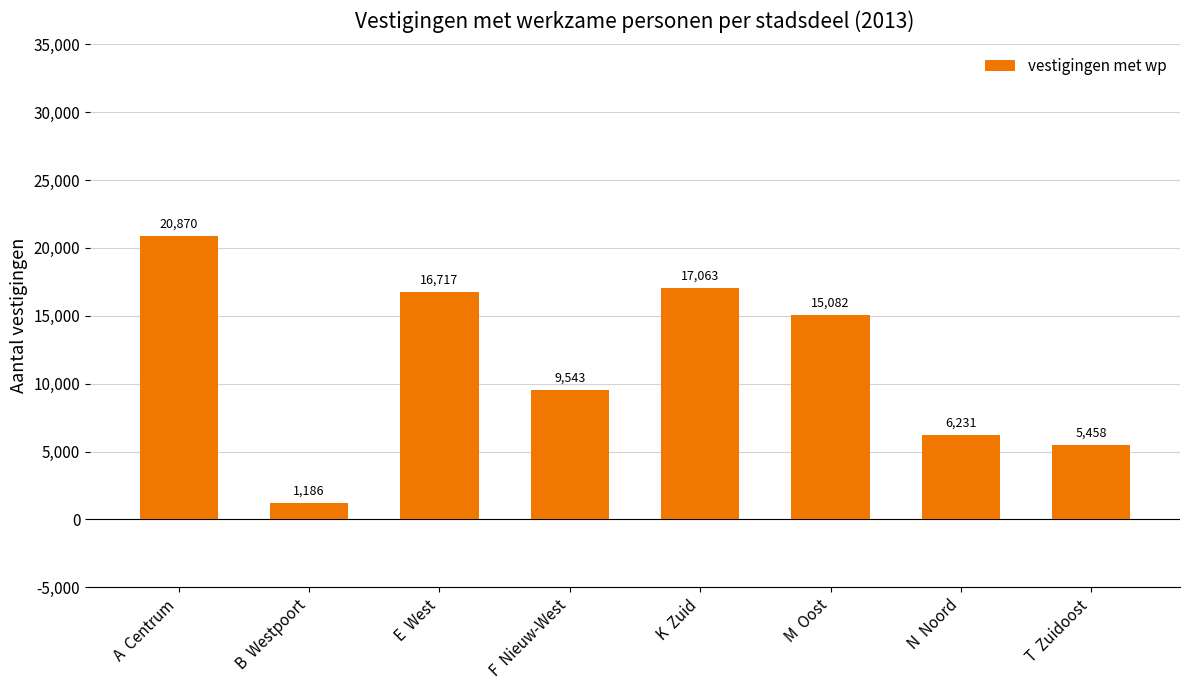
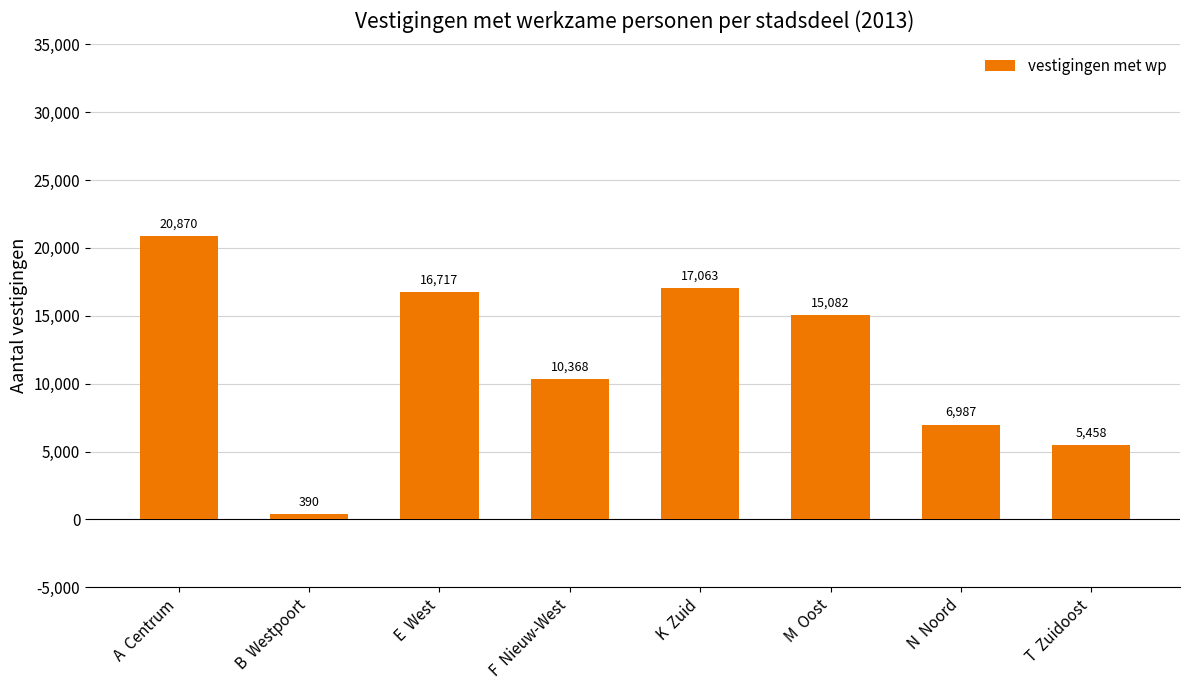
B Westpoort: 1,186 -> 390
F Nieuw-West: 9,543 -> 10,368
N Noord: 6,231 -> 6,987
